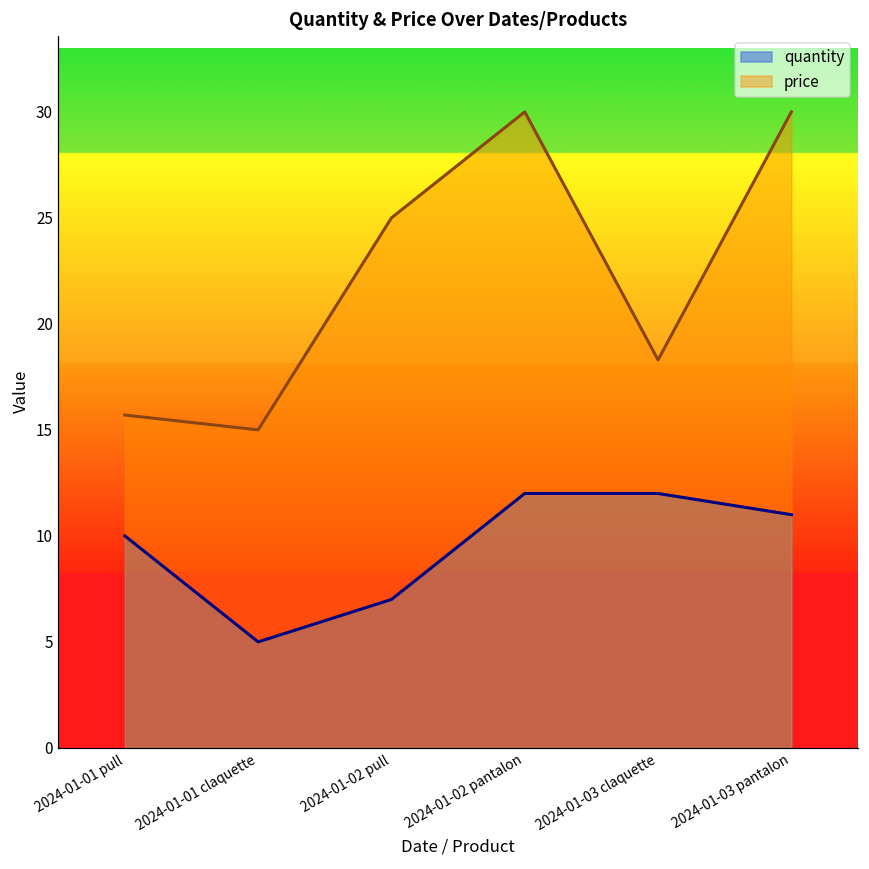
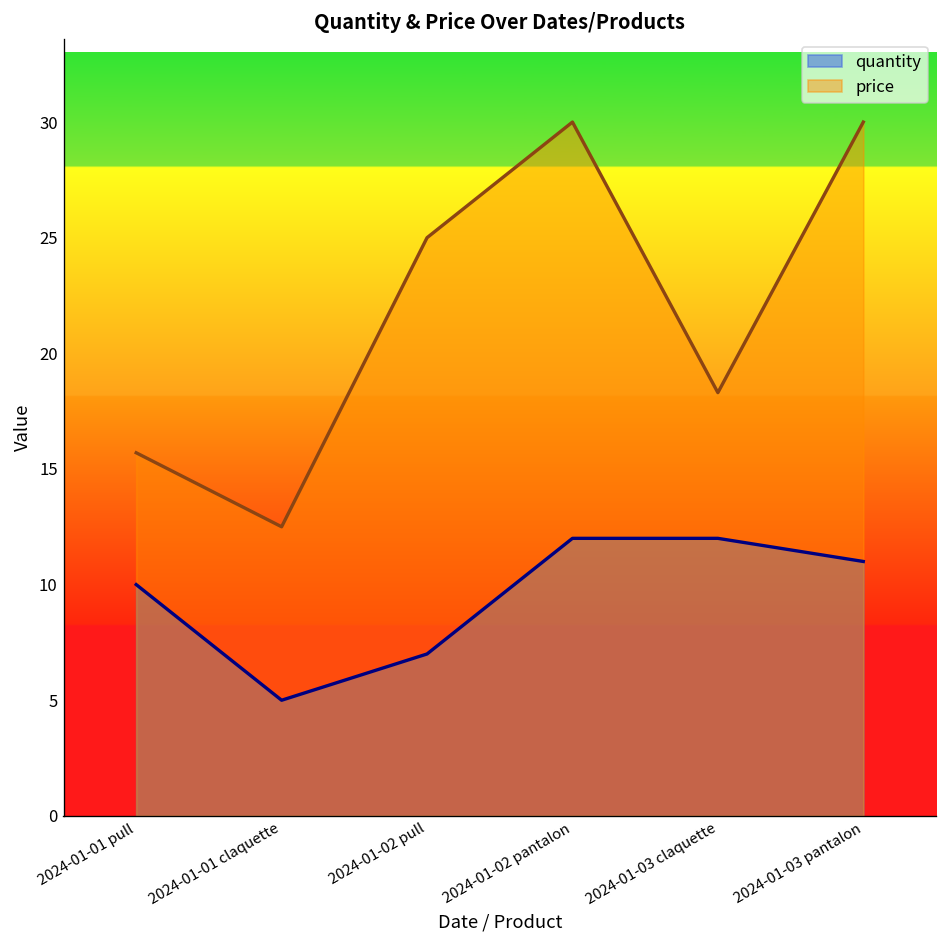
price, 2024-01-01 claquette: 15.0 -> 12.5
